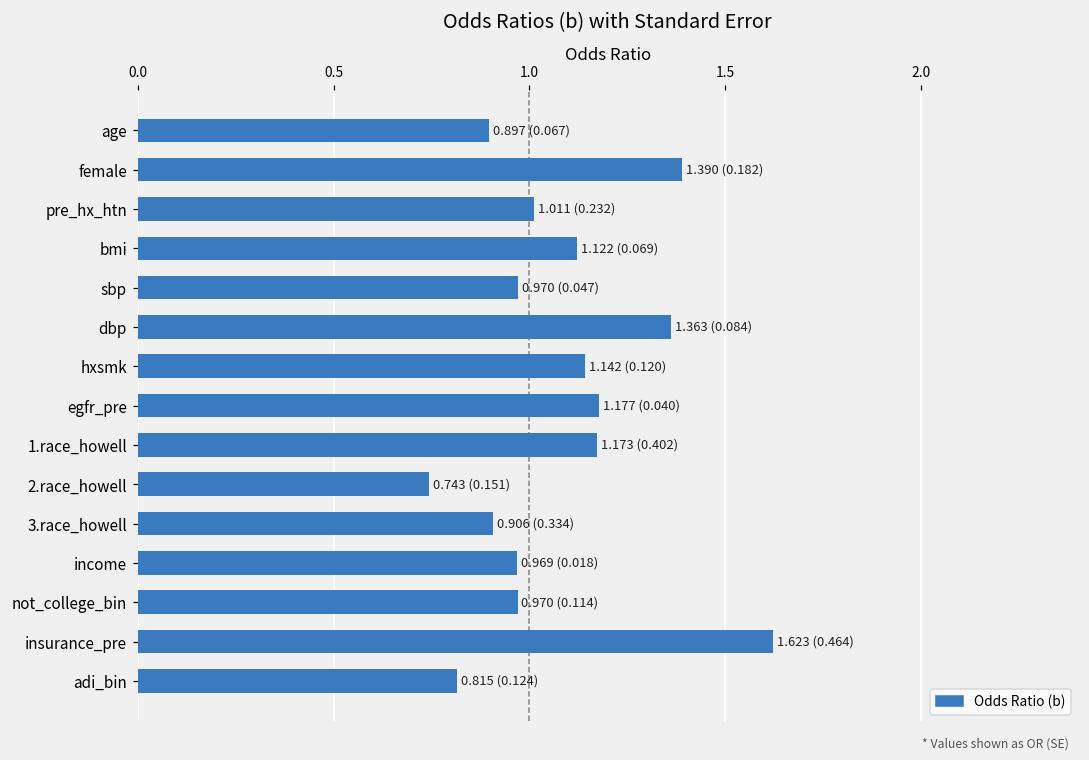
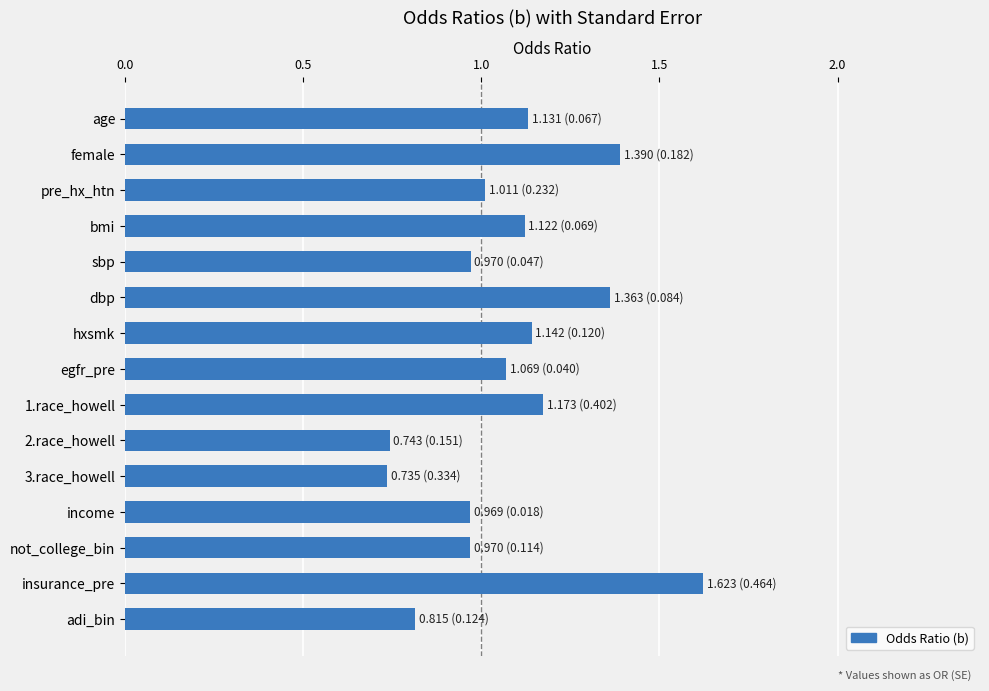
age: 0.897 -> 1.131
egfr_pre: 1.177 -> 1.069
3.race_howell: 0.906 -> 0.735
